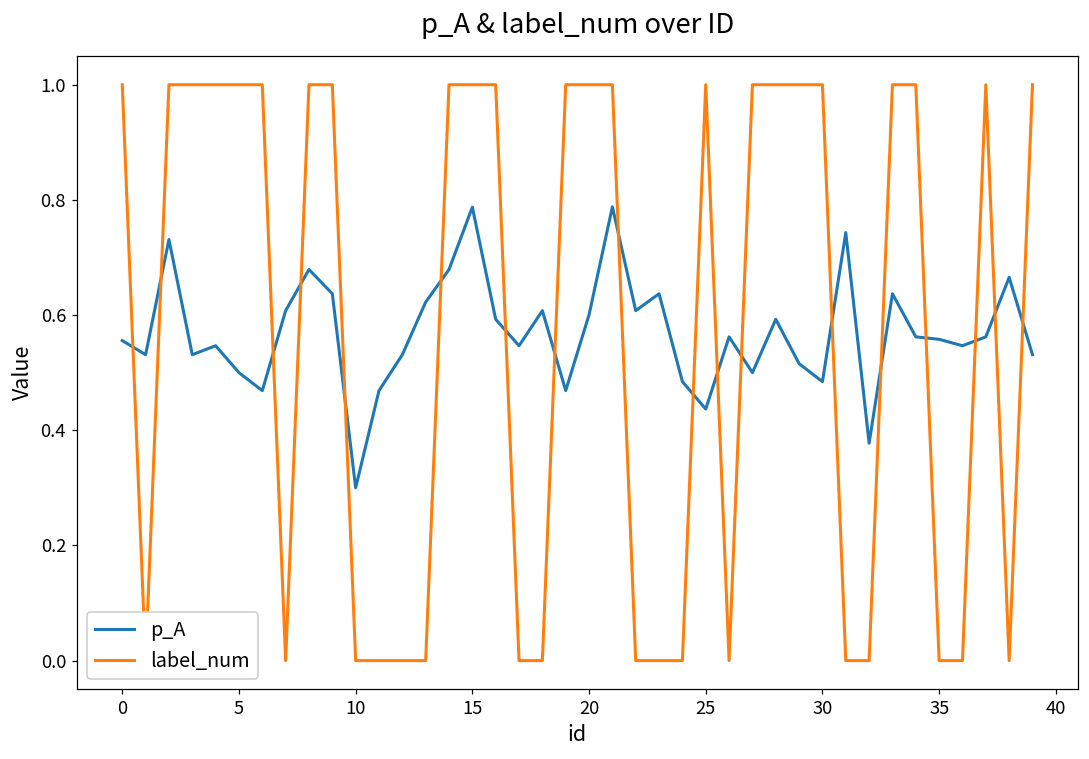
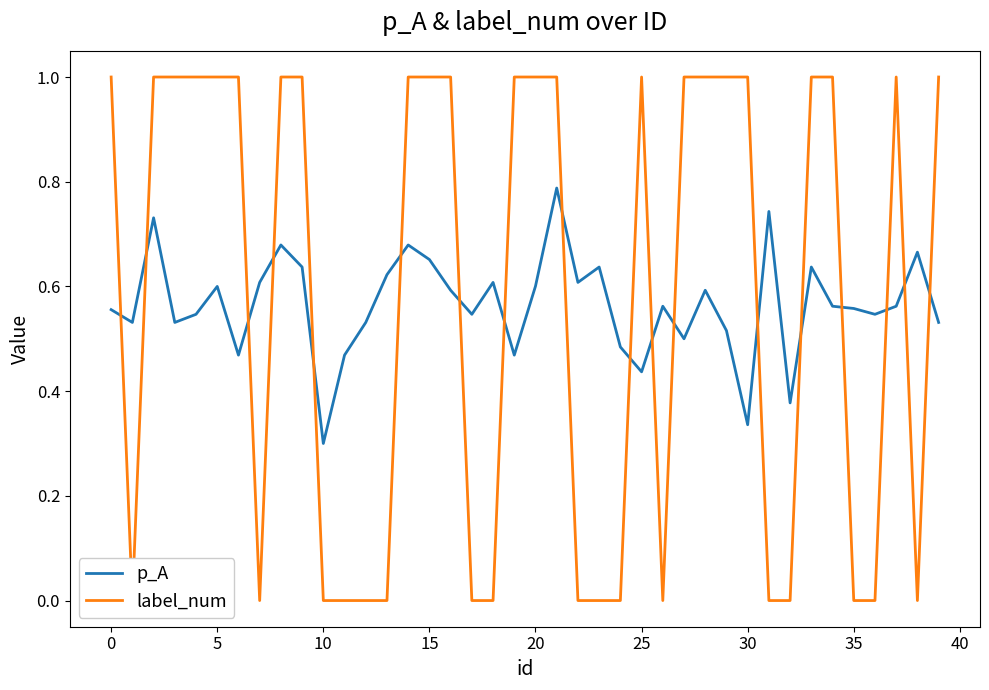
p_A, 5: 0.5 -> 0.6
p_A, 15: 0.79 -> 0.65
p_A, 30: 0.48 -> 0.34
